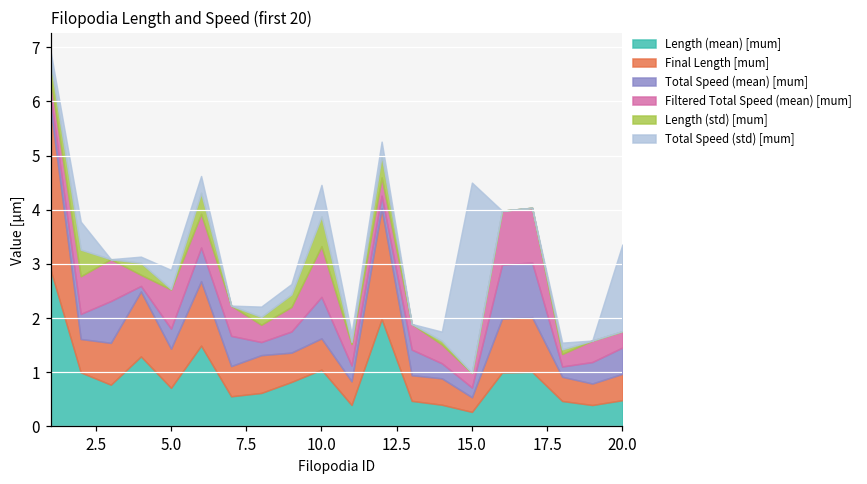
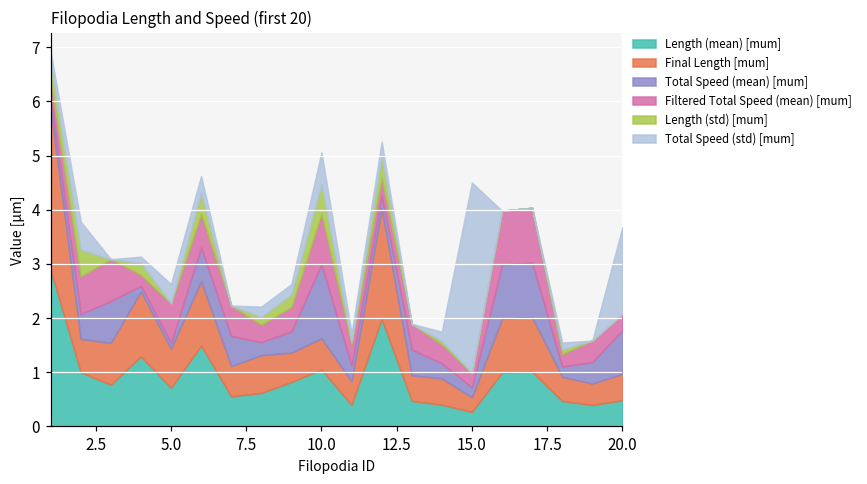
Total Speed (mean) [mum], 5.0: 0.4 -> 0.1
Total Speed (mean) [mum], 10.0: 0.8 -> 1.4
Total Speed (mean) [mum], 20.0: 0.5 -> 0.8
